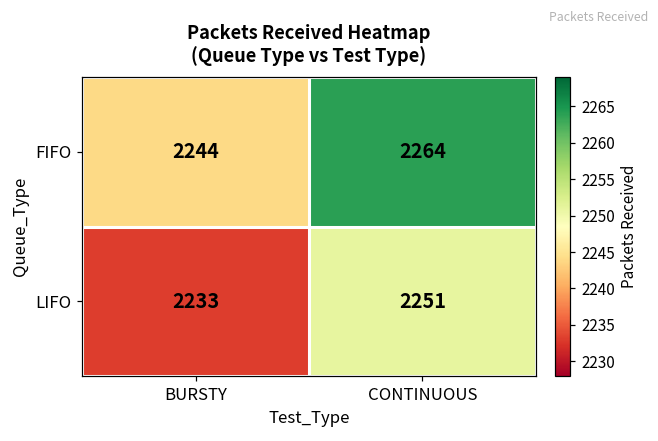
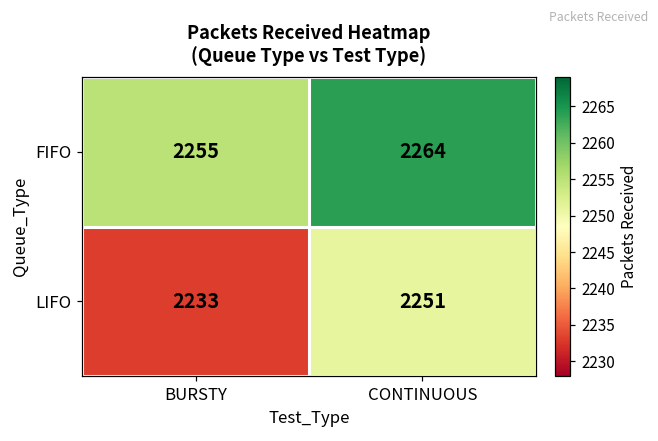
FIFO, BURSTY: 2244 -> 2255
